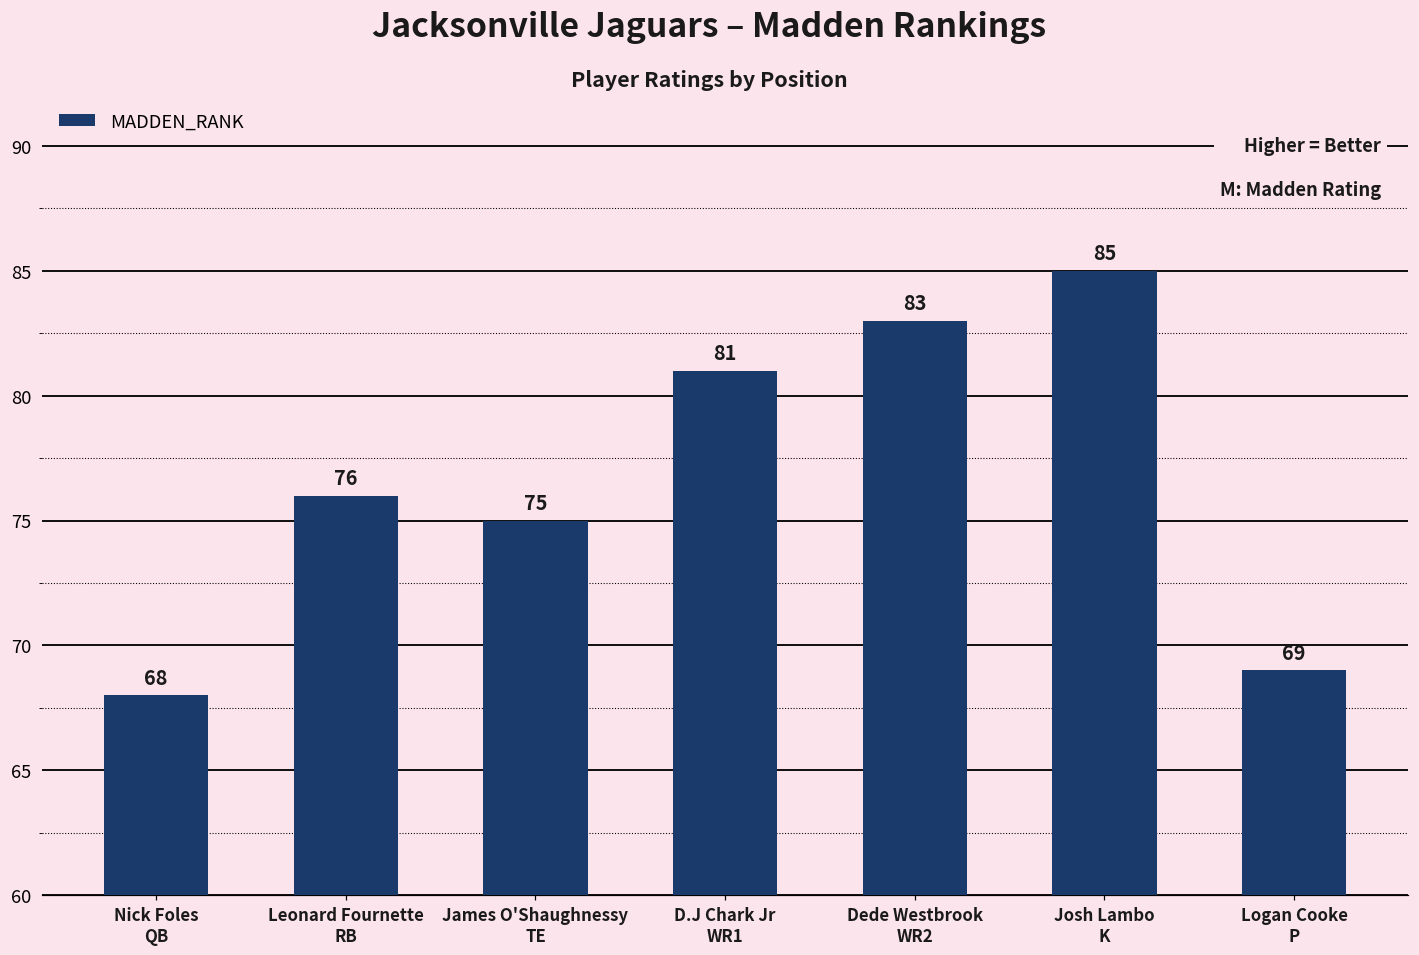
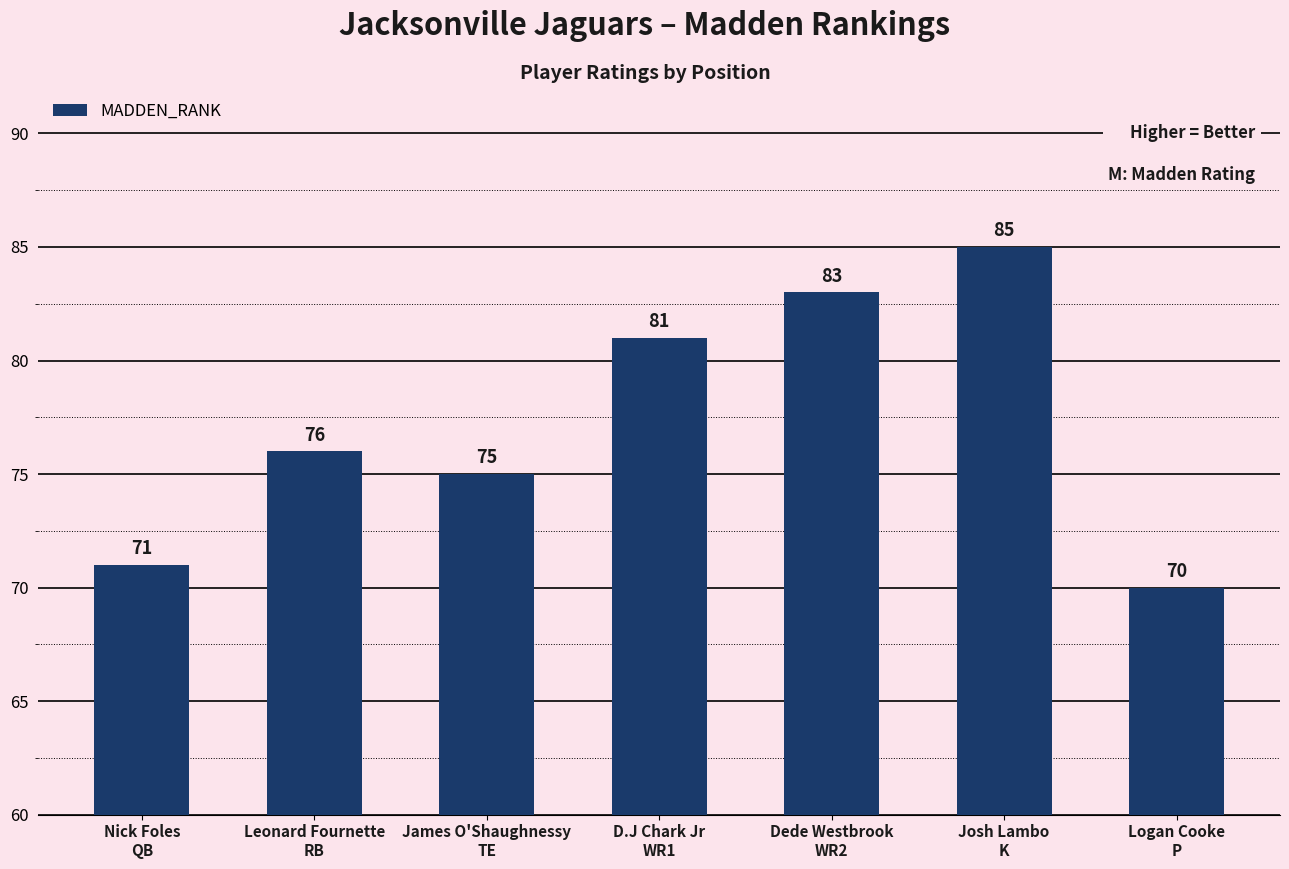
Nick Foles QB: 68 -> 71
Logan Cooke P: 69 -> 70
